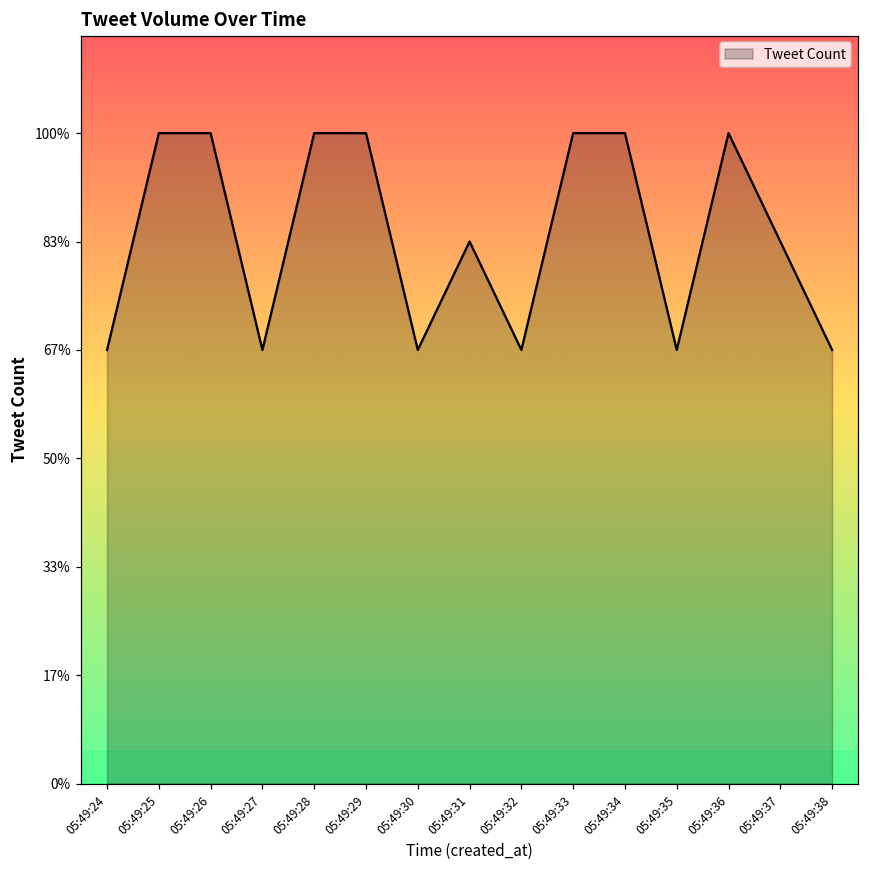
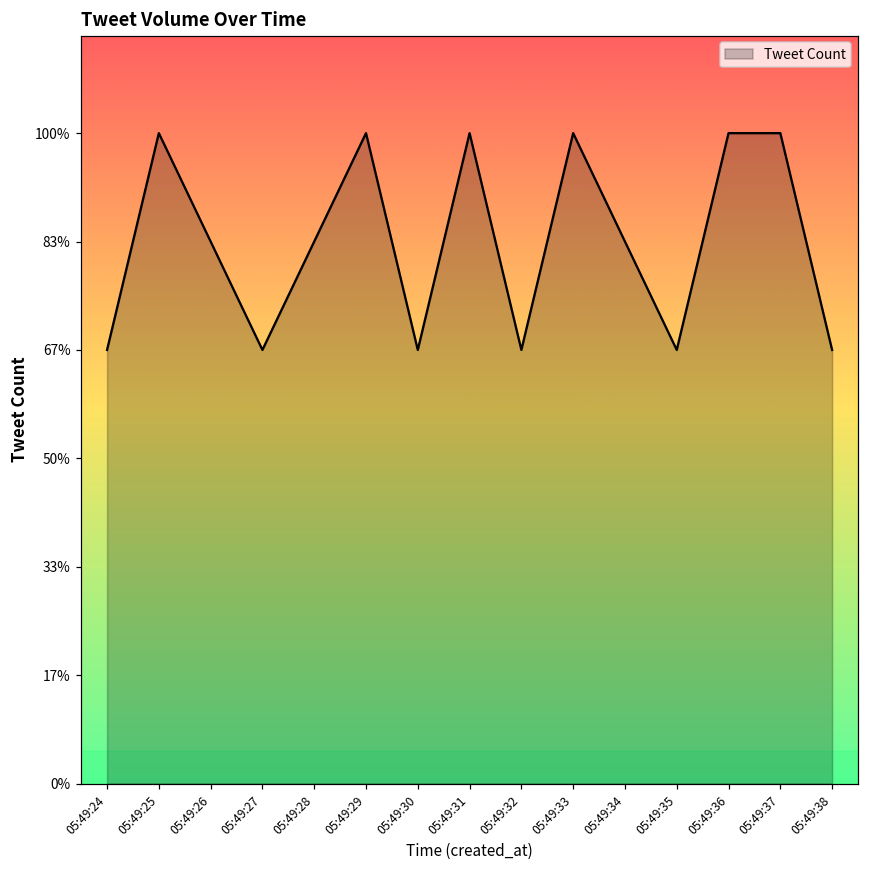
05:49:26: 100% -> 83%
05:49:28: 100% -> 83%
05:49:31: 83% -> 100%
05:49:34: 100% -> 83%
05:49:37: 83% -> 100%
